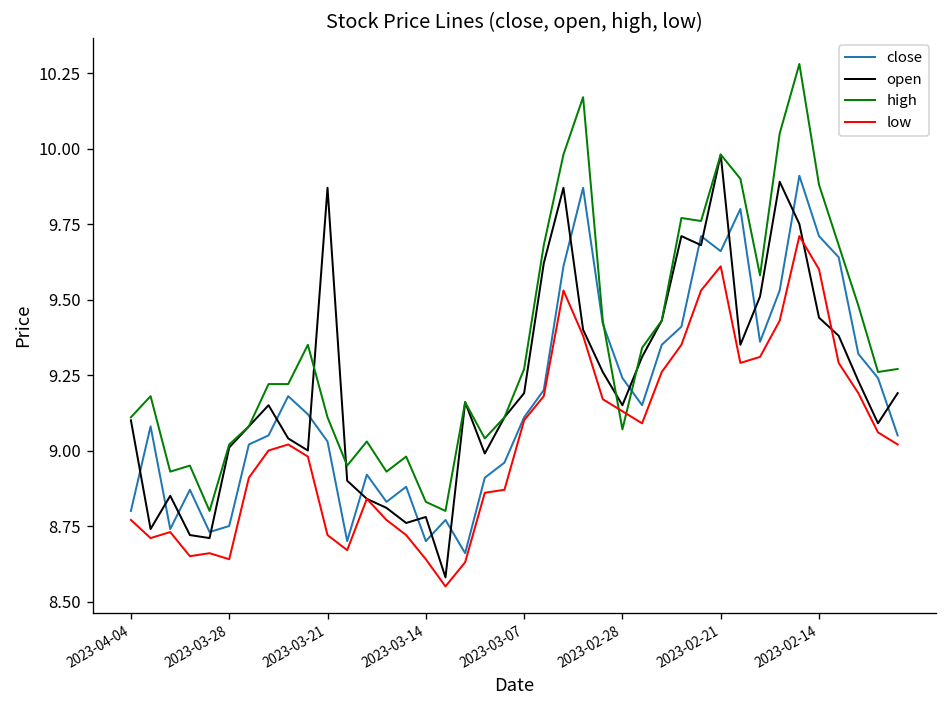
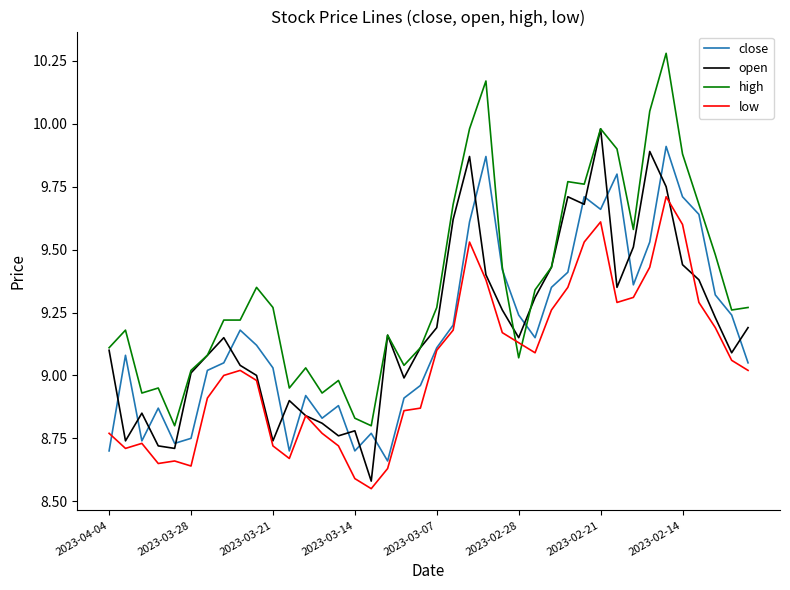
close, 2023-04-04: 8.8 -> 8.7
open, 2023-03-21: 9.87 -> 8.74
high, 2023-03-21: 9.11 -> 9.27
low, 2023-03-14: 8.64 -> 8.59
